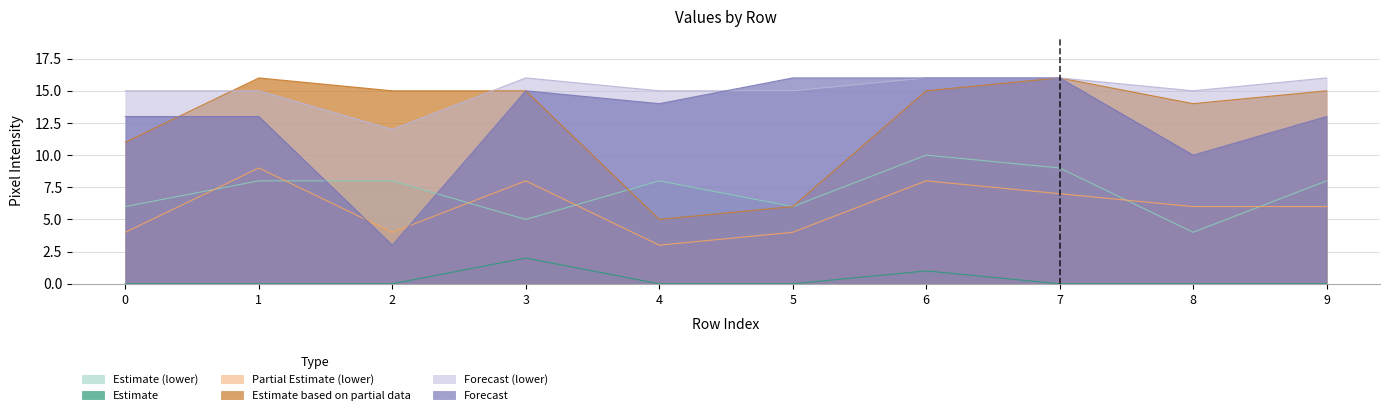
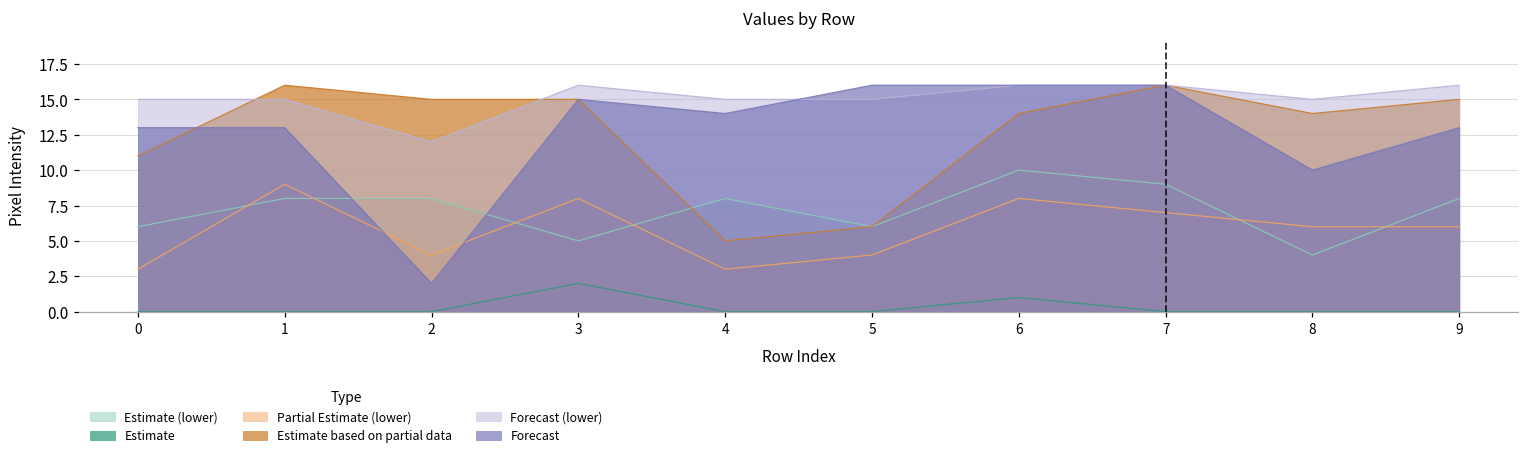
Partial Estimate (lower), 0: 4 -> 3
Forecast, 2: 3 -> 2
Estimate based on partial data, 6: 15 -> 14
